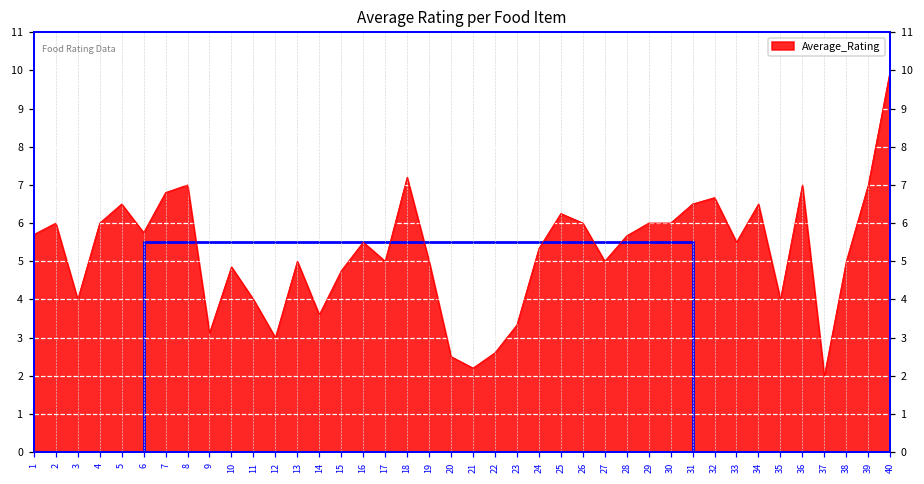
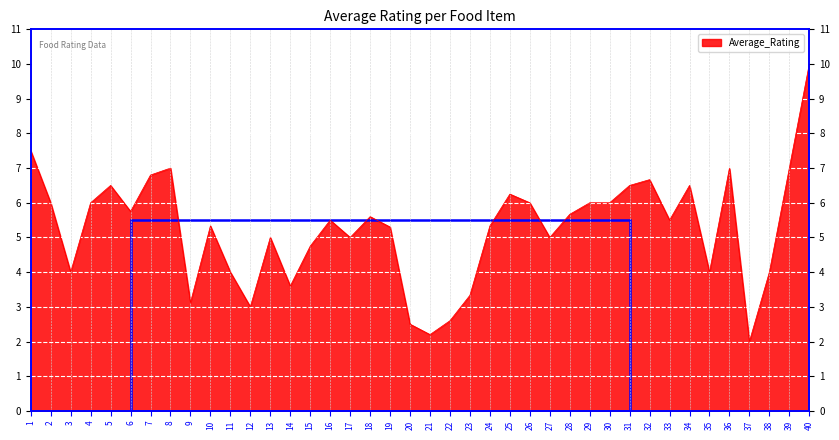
1: 5.7 -> 7.5
10: 4.9 -> 5.3
18: 7.2 -> 5.6
19: 5.0 -> 5.3
38: 5 -> 4
